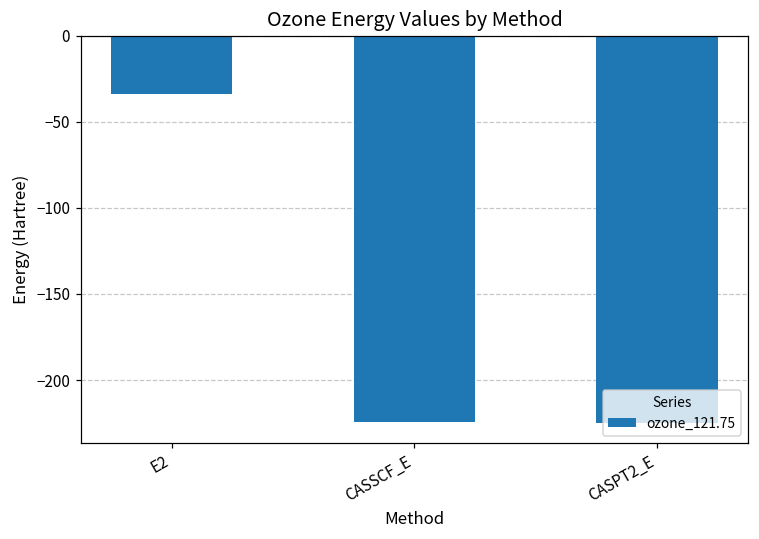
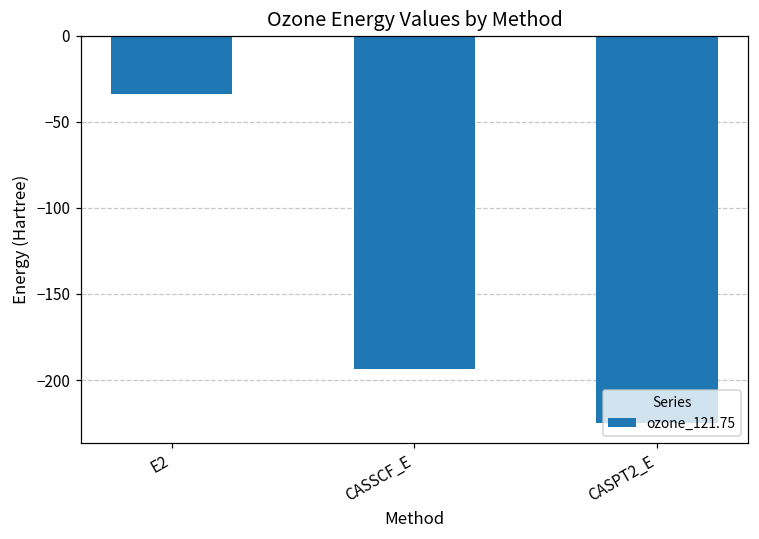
CASSCF_E: -225 -> -194
